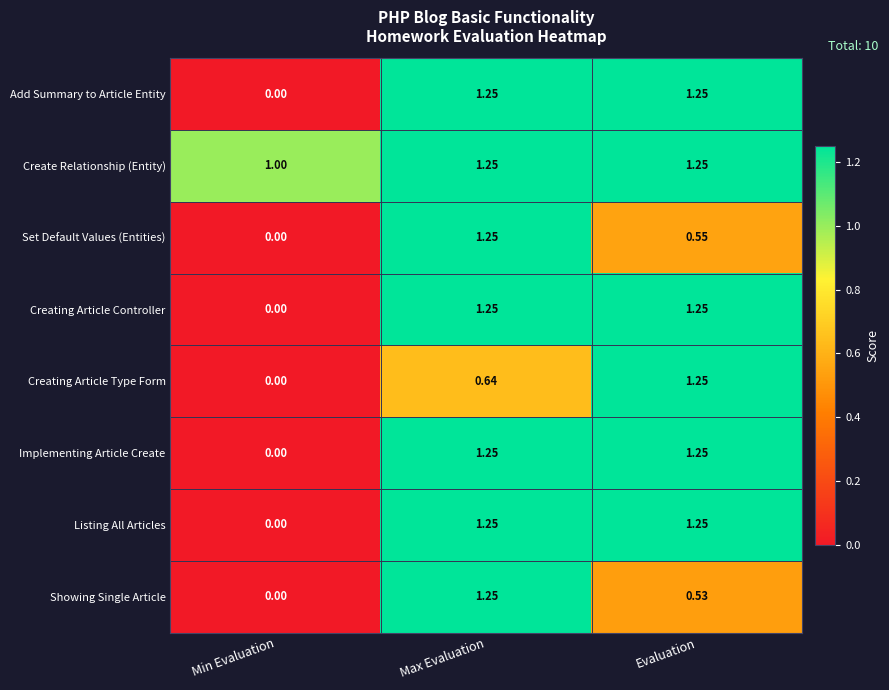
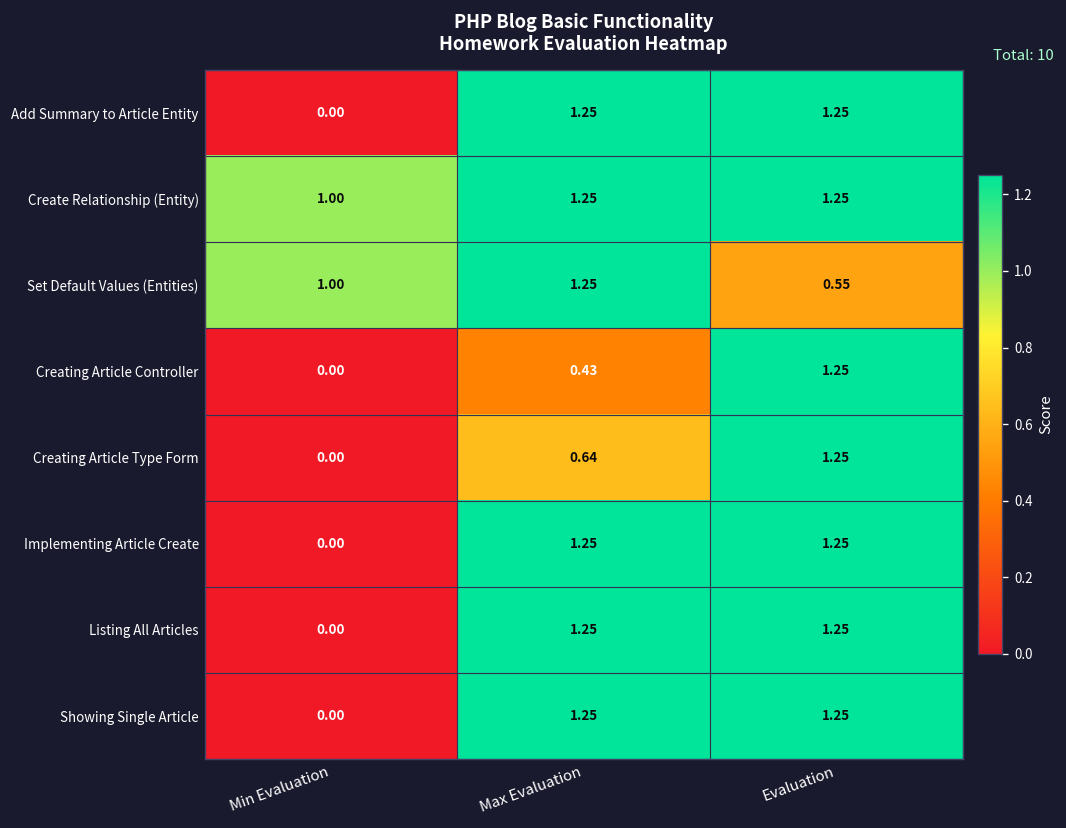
Set Default Values (Entities), Min Evaluation: 0.00 -> 1.00
Creating Article Controller, Max Evaluation: 1.25 -> 0.43
Showing Single Article, Evaluation: 0.53 -> 1.25
